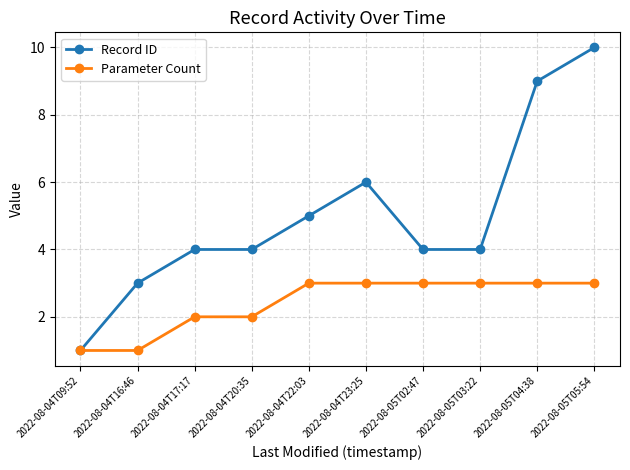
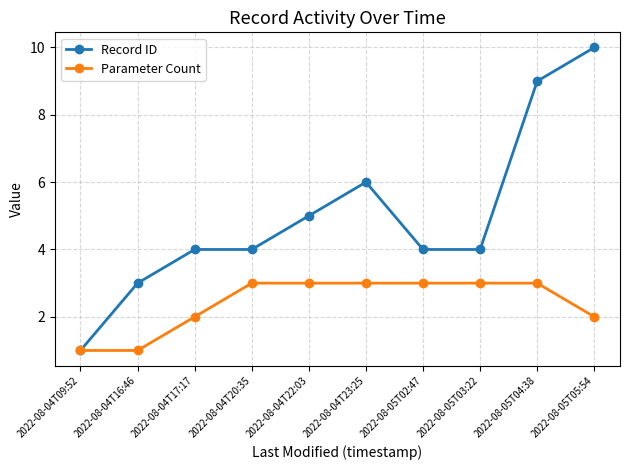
Parameter Count, 2022-08-04T20:35: 2 -> 3
Parameter Count, 2022-08-05T05:54: 3 -> 2
